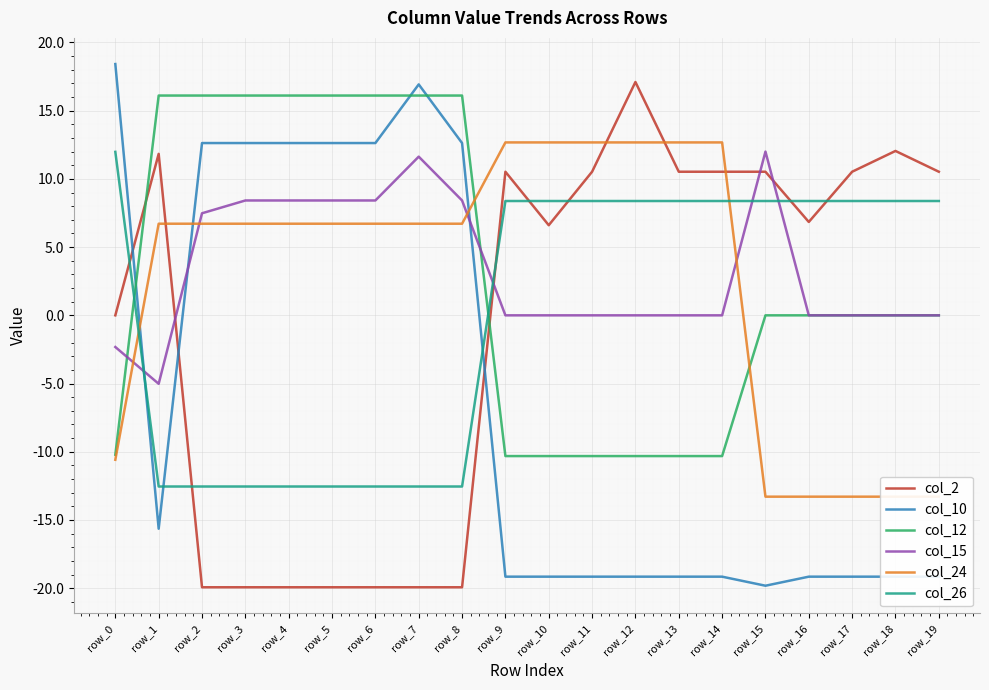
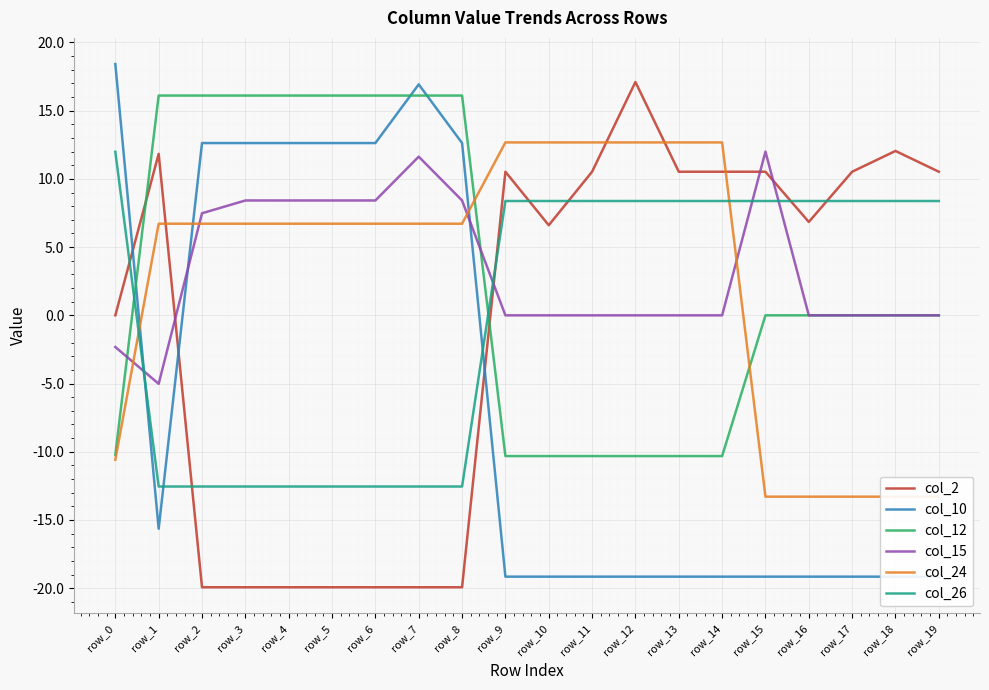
col_10, row_15: -19.8 -> -19.2
